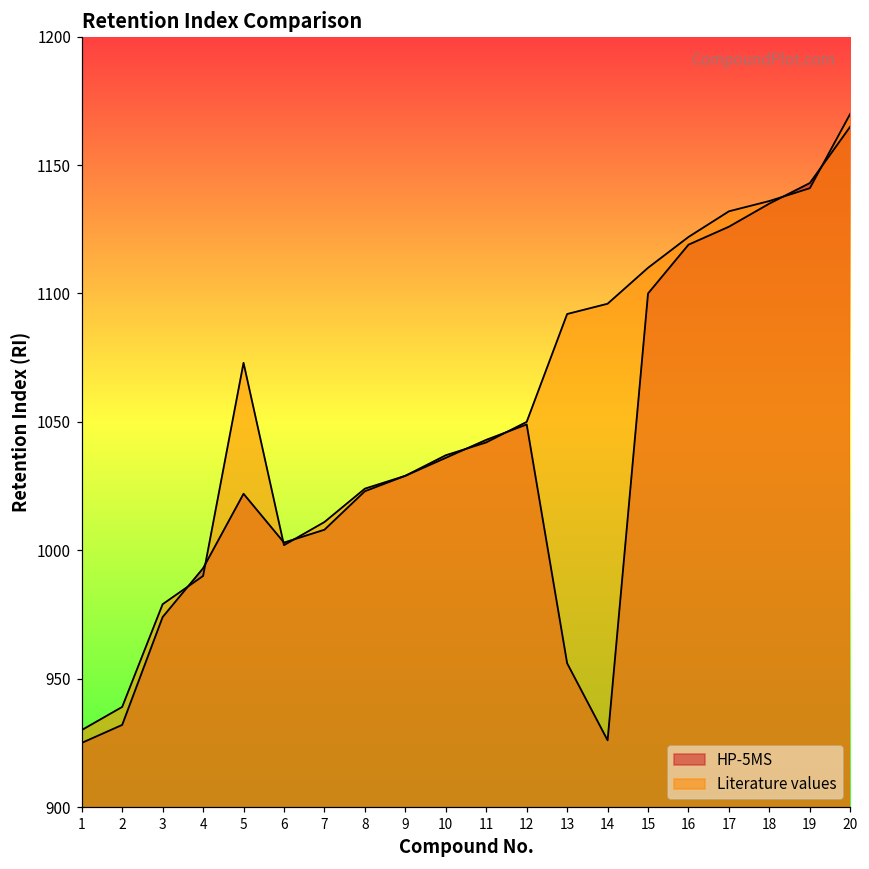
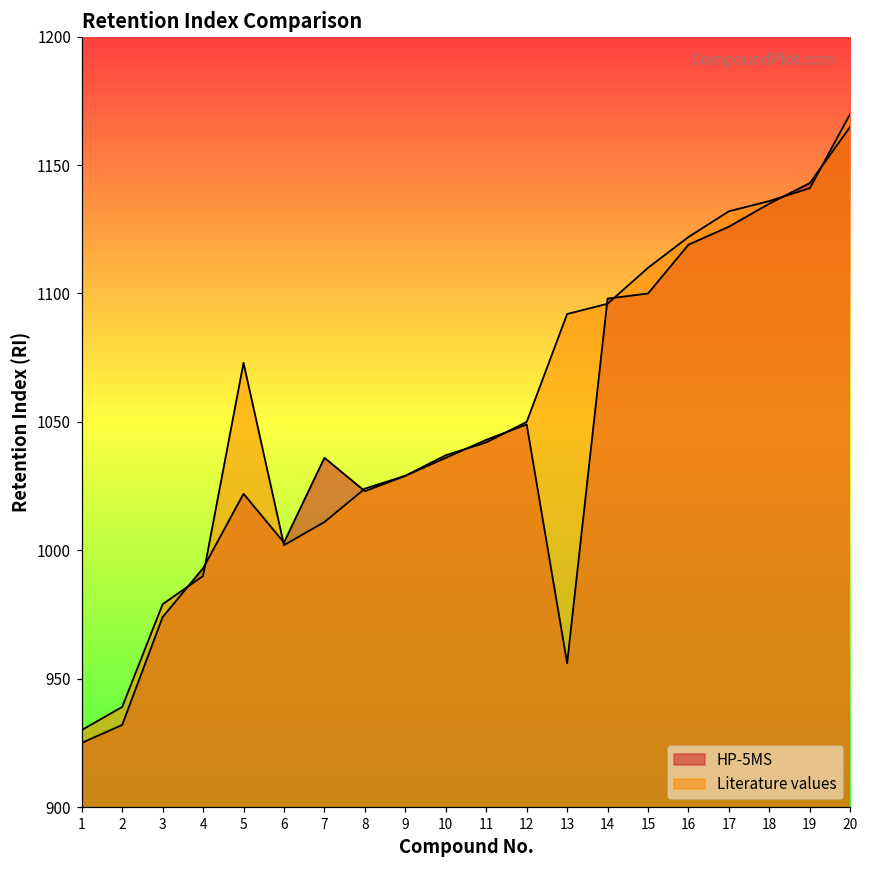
HP-5MS, 7: 1008 -> 1036
HP-5MS, 14: 926 -> 1098
